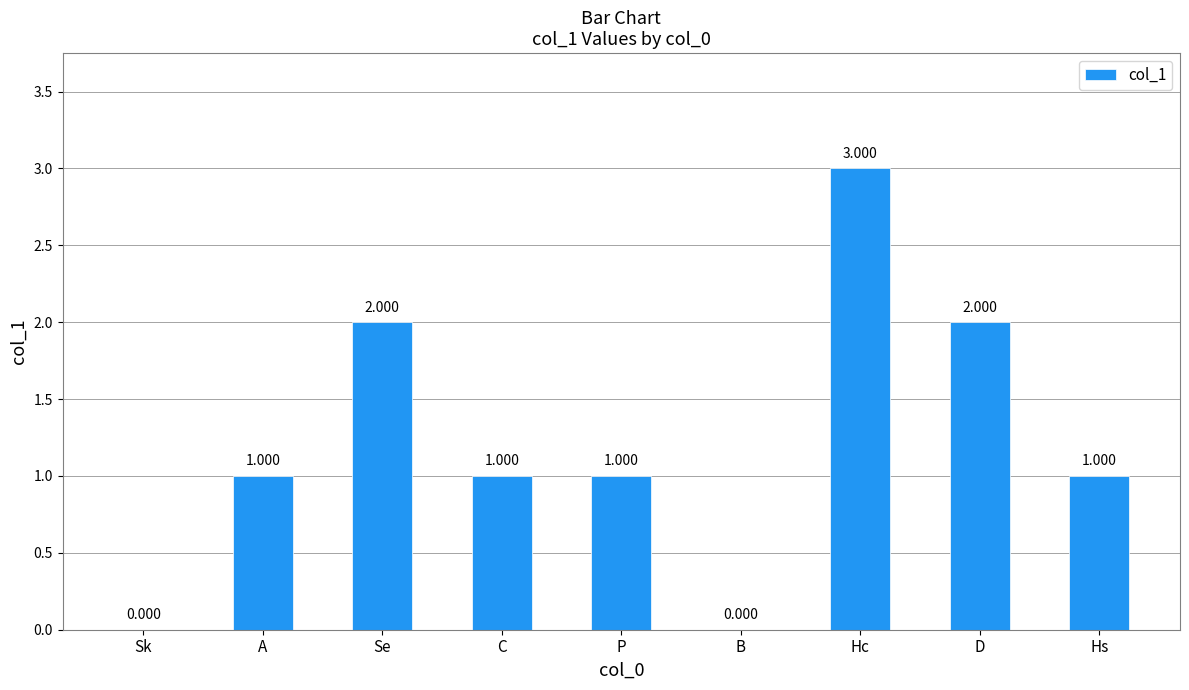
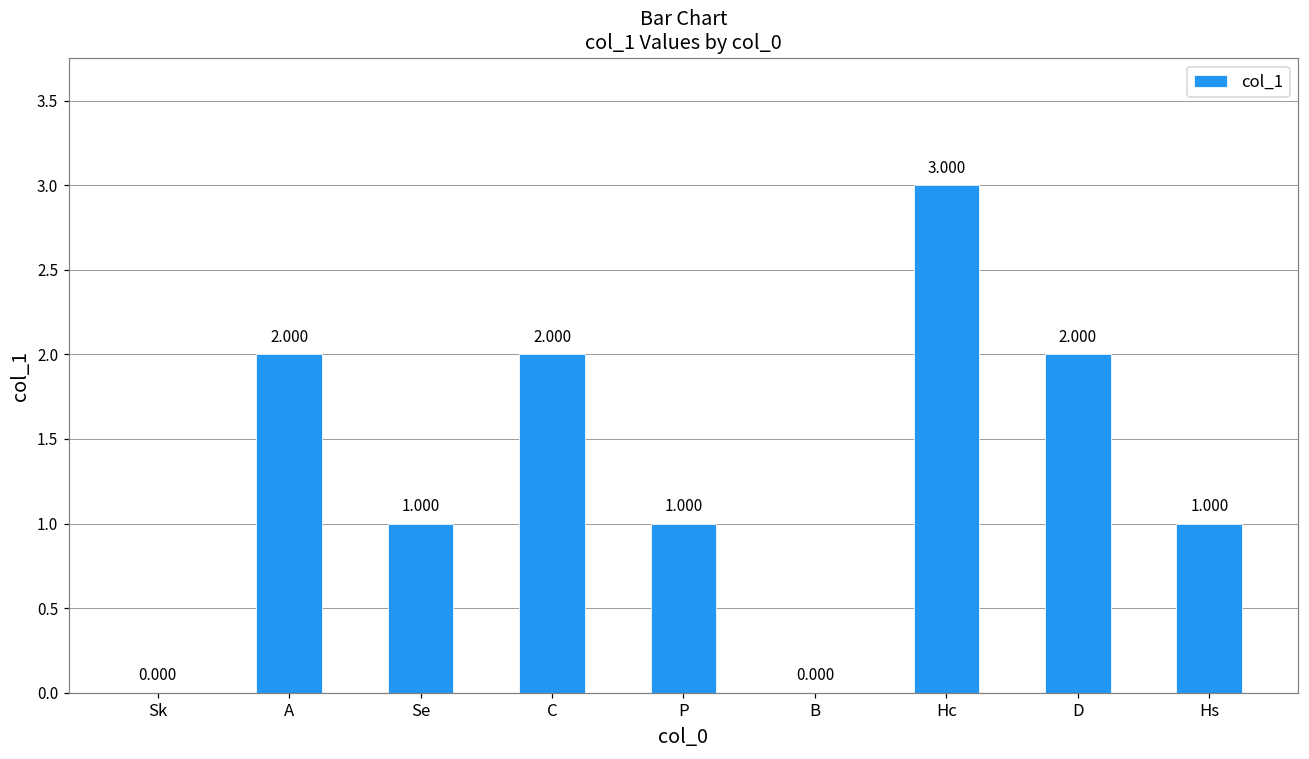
A: 1.000 -> 2.000
Se: 2.000 -> 1.000
C: 1.000 -> 2.000
